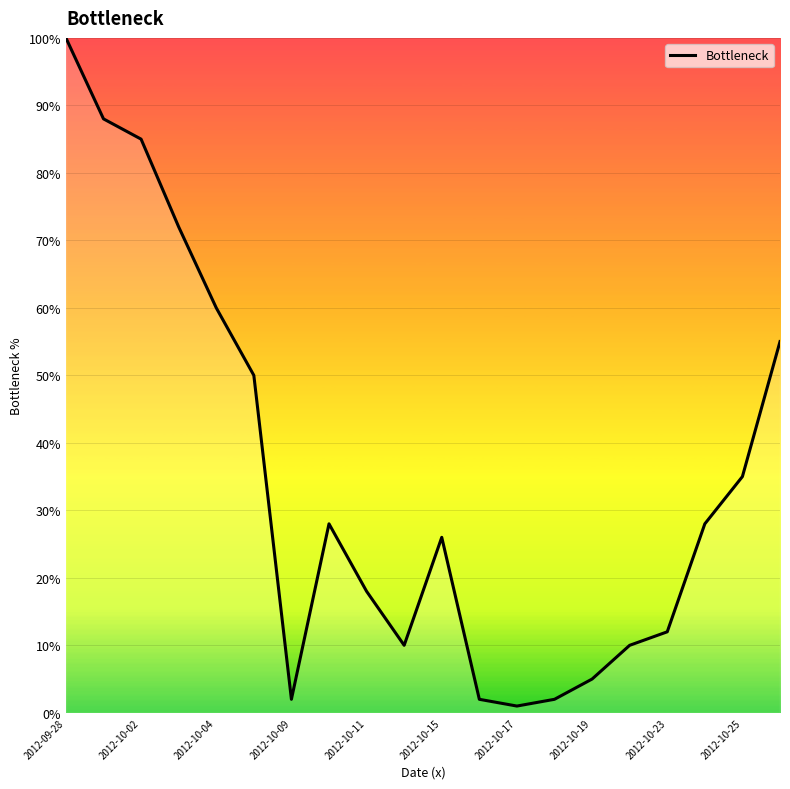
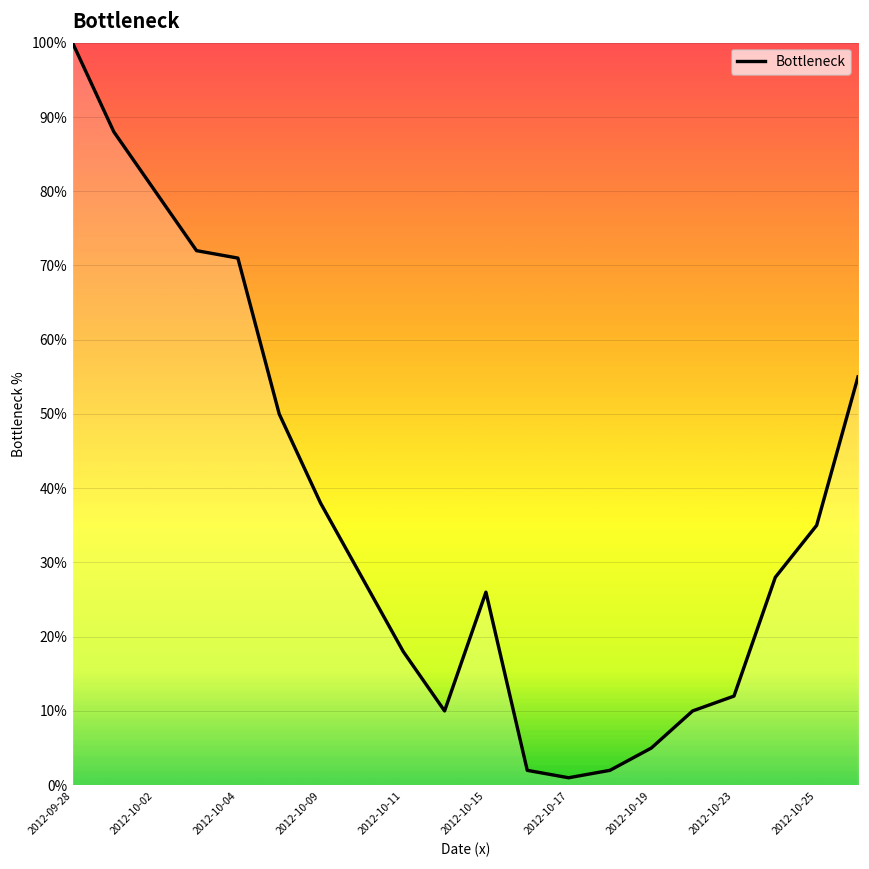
2012-10-02: 85% -> 80%
2012-10-04: 60% -> 71%
2012-10-09: 2% -> 38%
